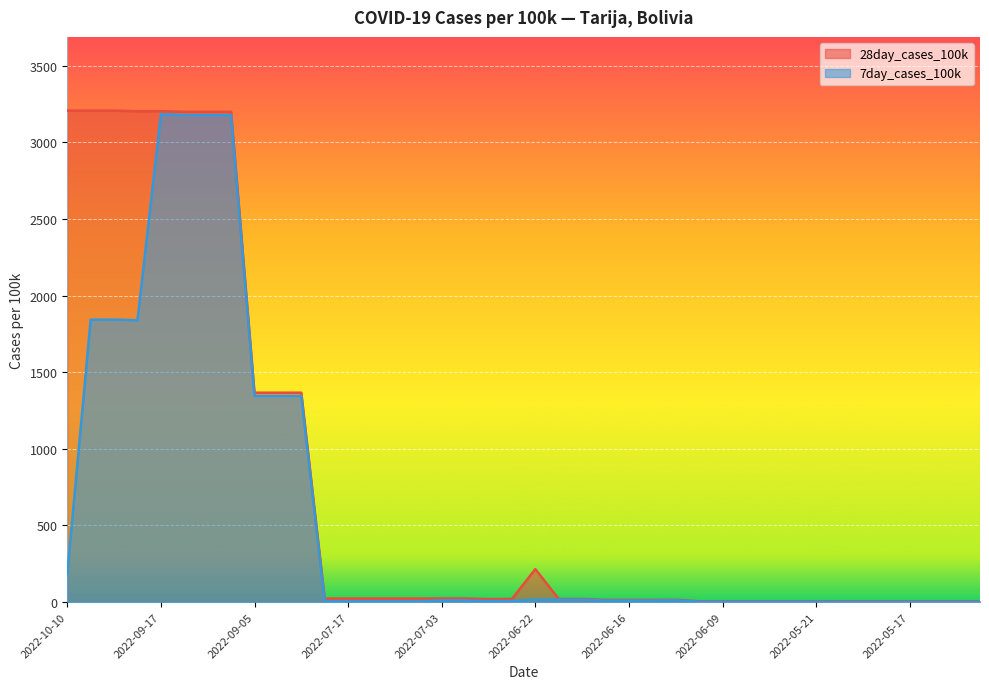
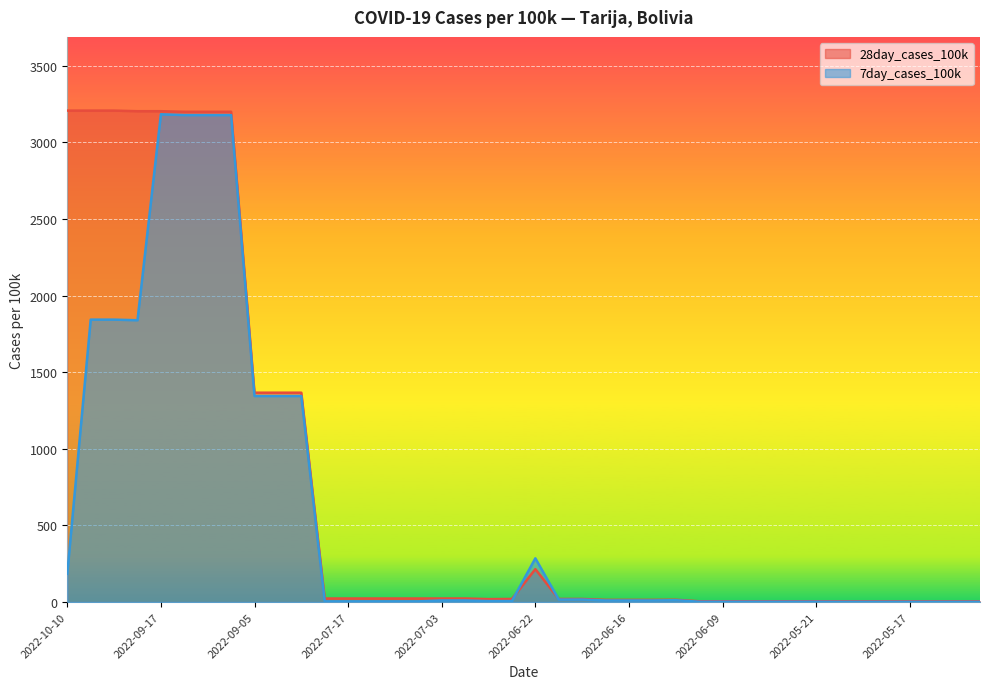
7day_cases_100k, 2022-06-22: 20 -> 290
